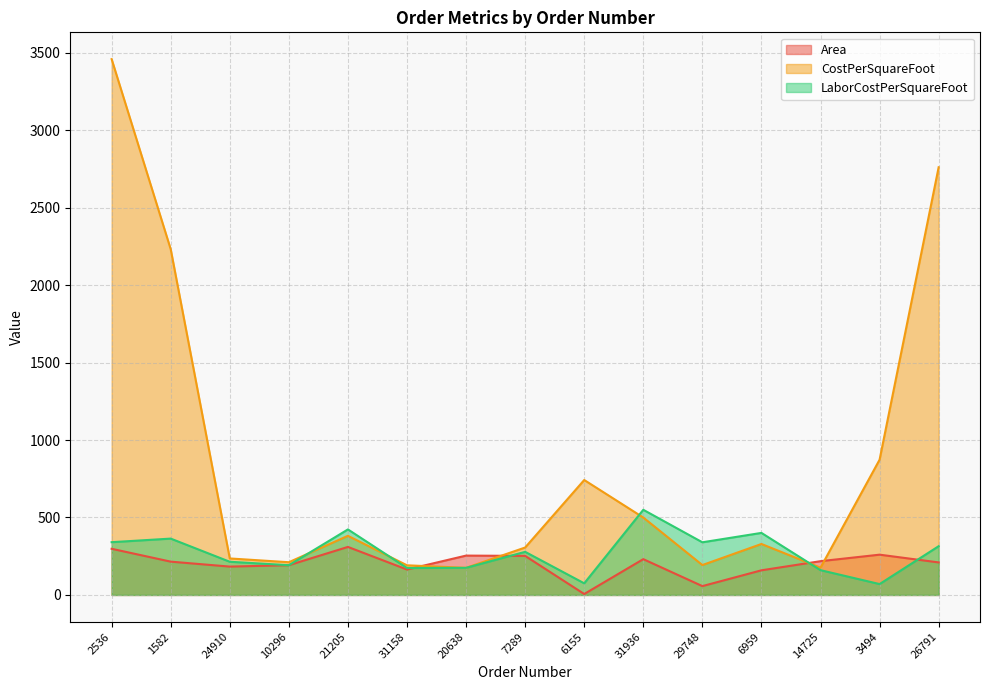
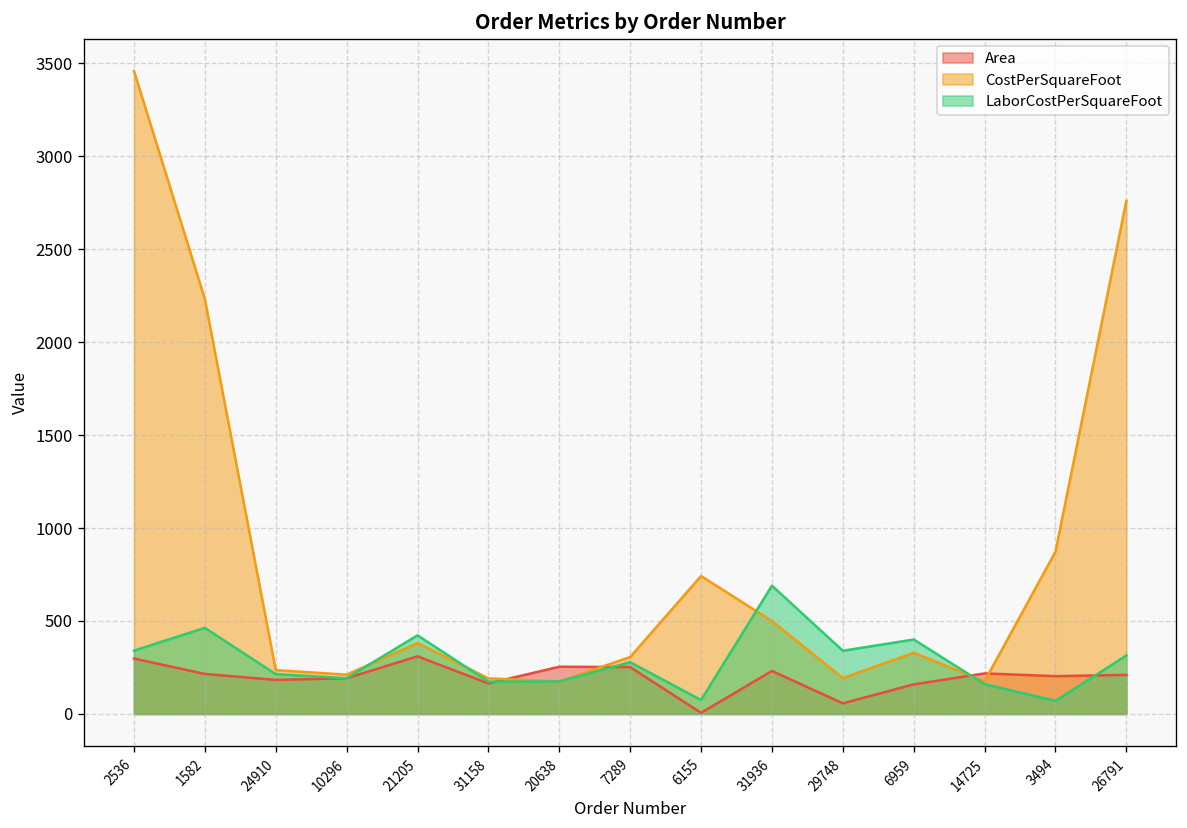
LaborCostPerSquareFoot, 1582: 360 -> 460
LaborCostPerSquareFoot, 31936: 550 -> 690
Area, 3494: 260 -> 200
